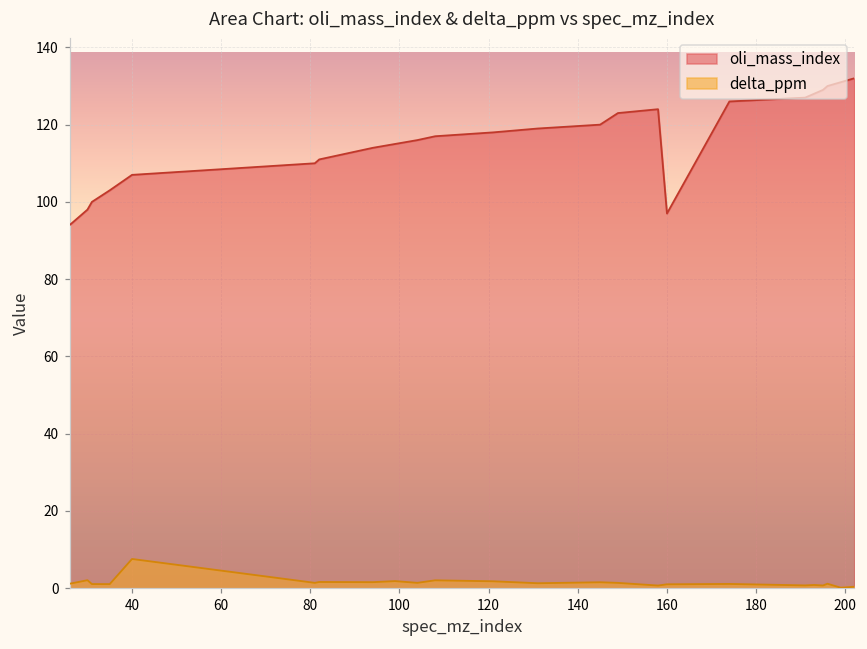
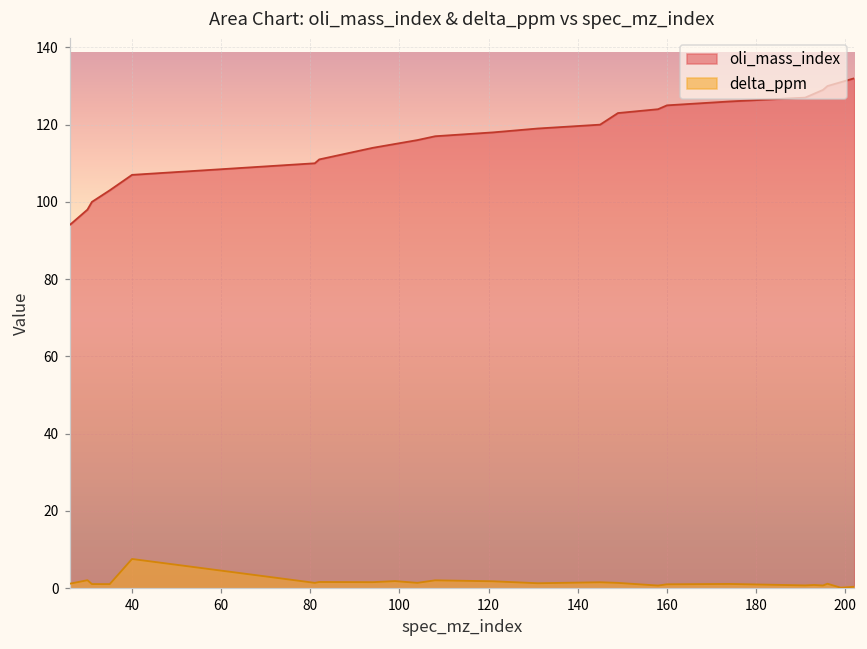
oli_mass_index, 160: 97 -> 125
